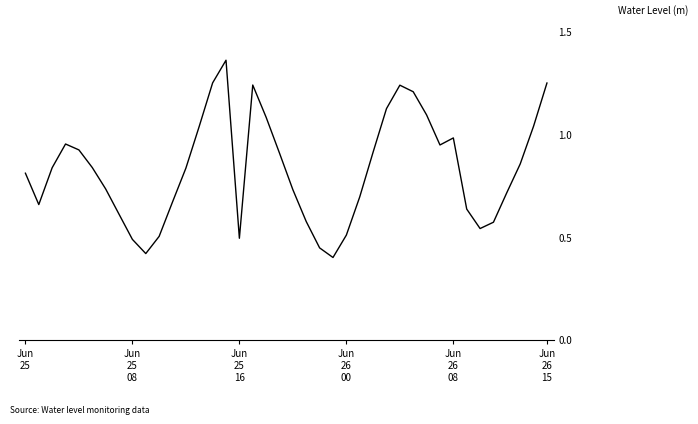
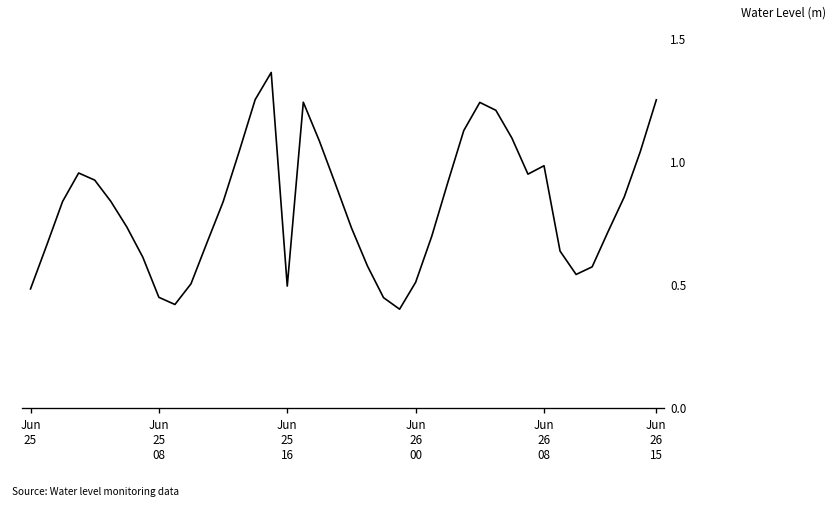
Jun 25: 0.81 -> 0.48
Jun 25 08: 0.49 -> 0.45
